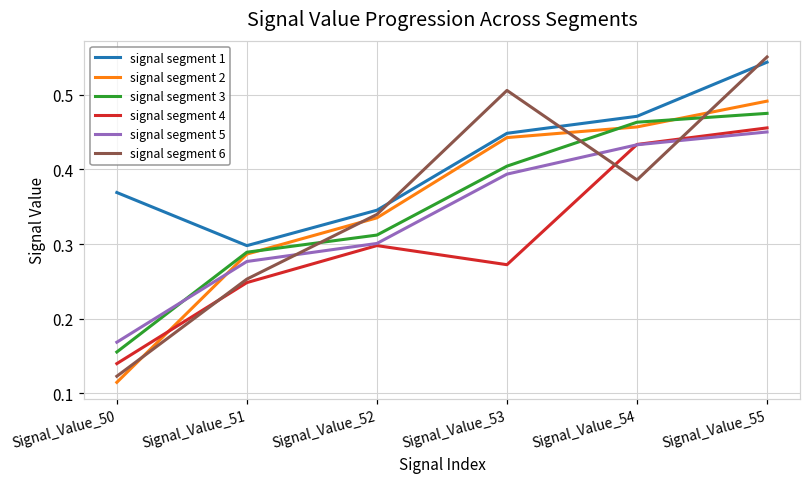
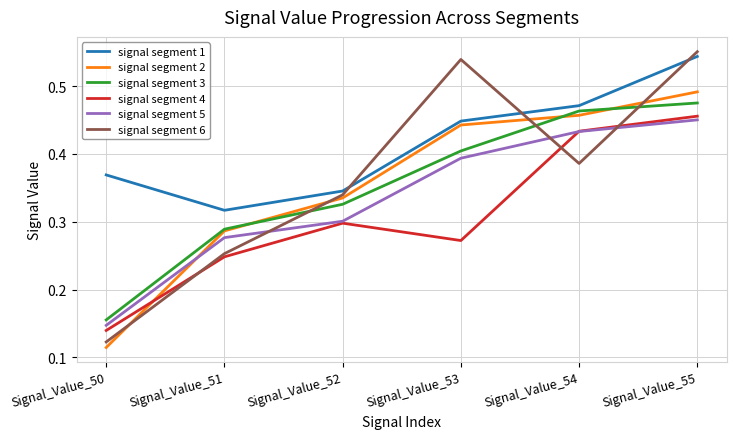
signal segment 5, Signal_Value_50: 0.17 -> 0.15
signal segment 1, Signal_Value_51: 0.30 -> 0.32
signal segment 3, Signal_Value_52: 0.31 -> 0.33
signal segment 6, Signal_Value_53: 0.51 -> 0.54
